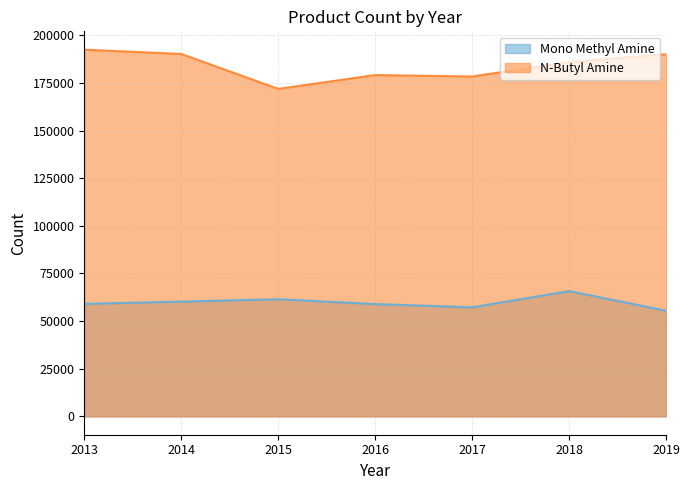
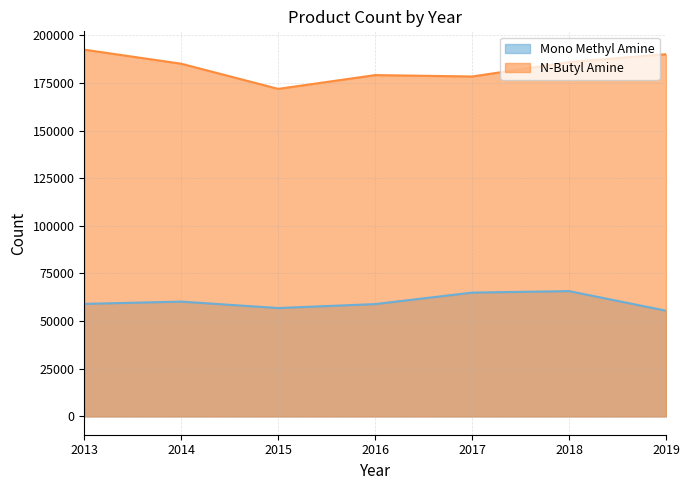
N-Butyl Amine, 2014: 190000 -> 185000
Mono Methyl Amine, 2015: 61000 -> 57000
Mono Methyl Amine, 2017: 57000 -> 65000
